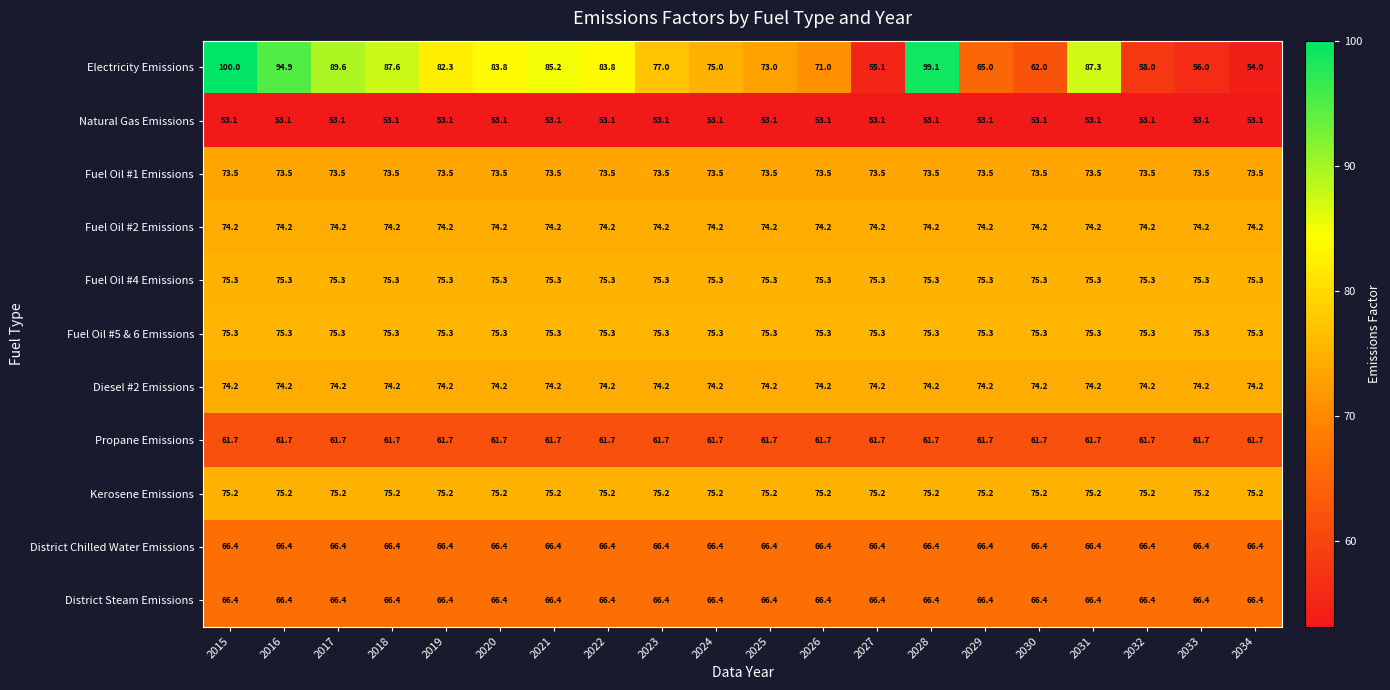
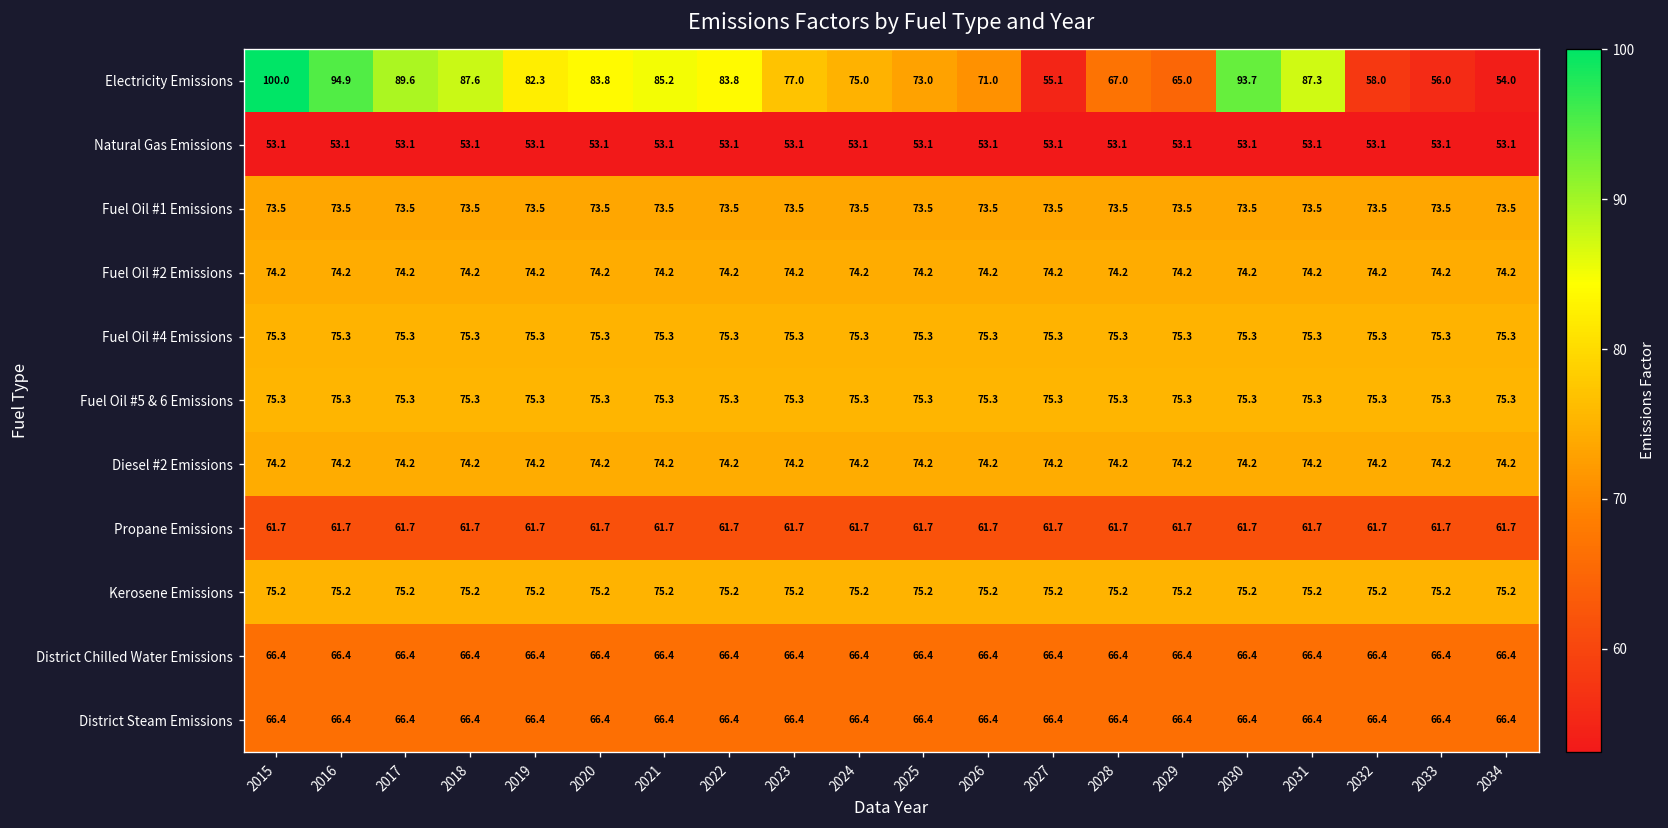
Electricity Emissions, 2028: 99.1 -> 67.0
Electricity Emissions, 2030: 62.0 -> 93.7
